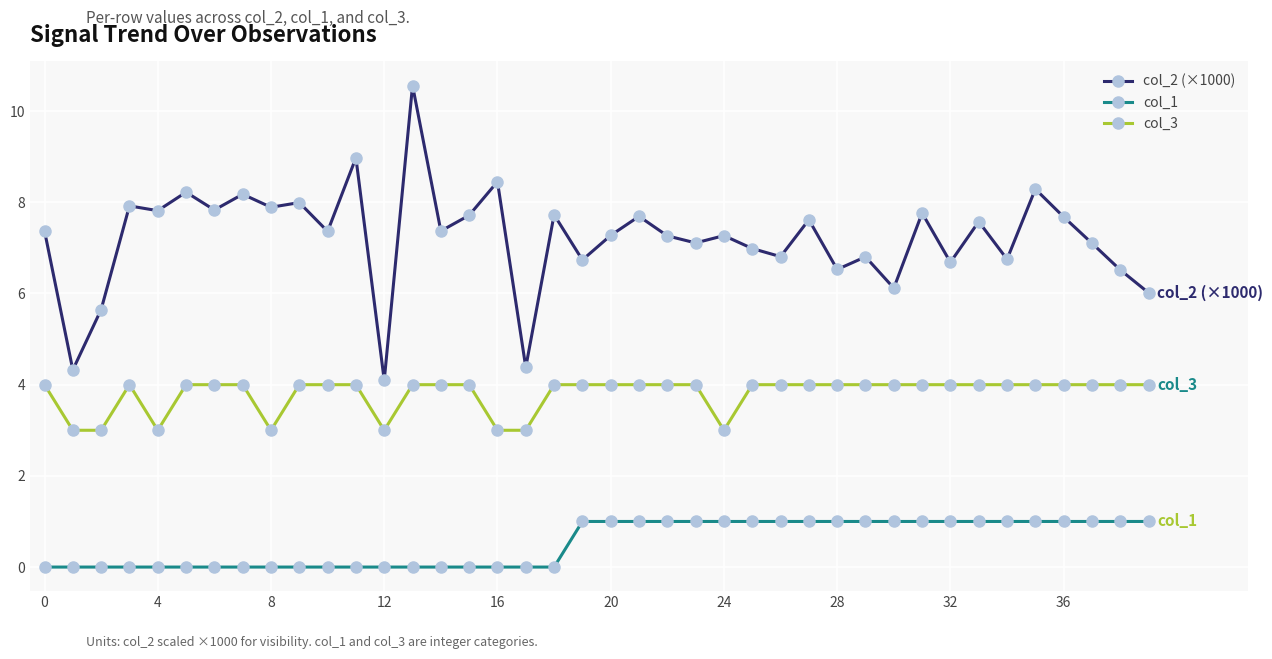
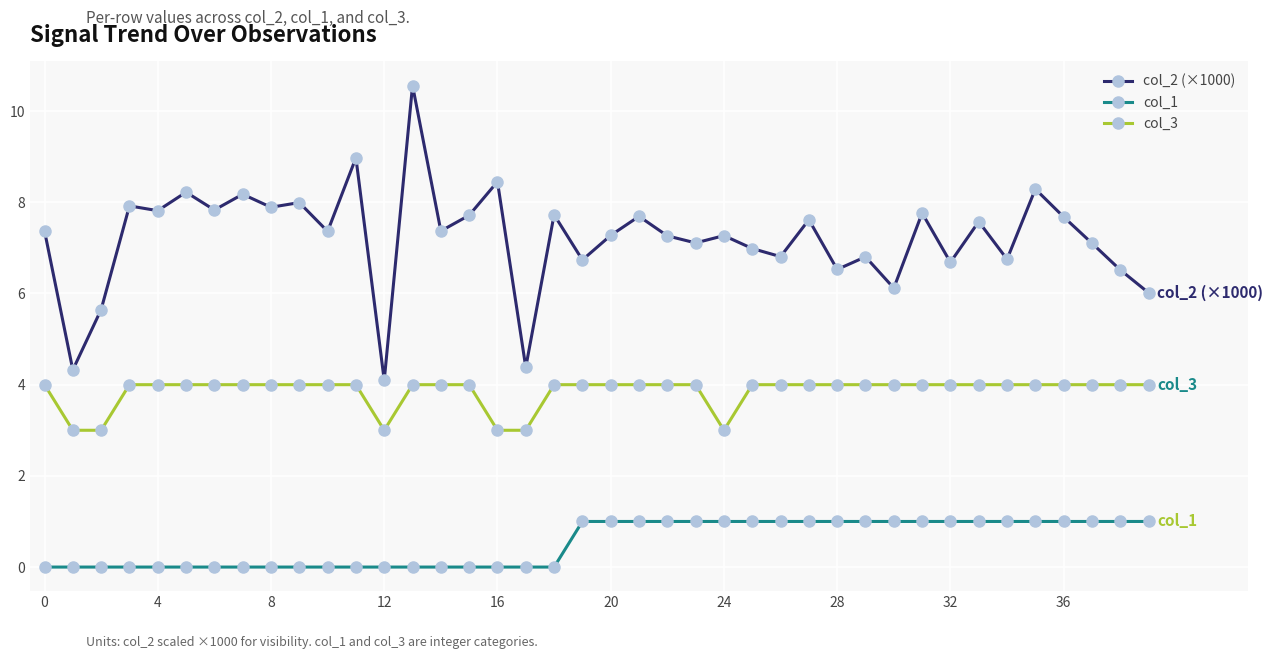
col_3, 4: 3 -> 4
col_3, 8: 3 -> 4
